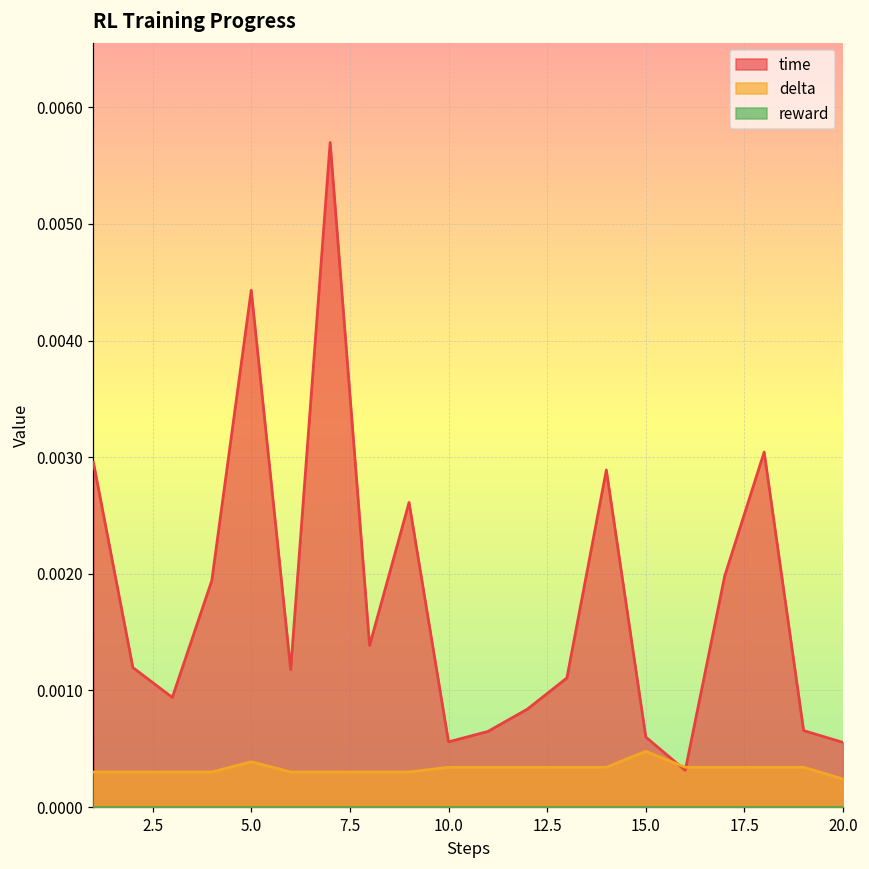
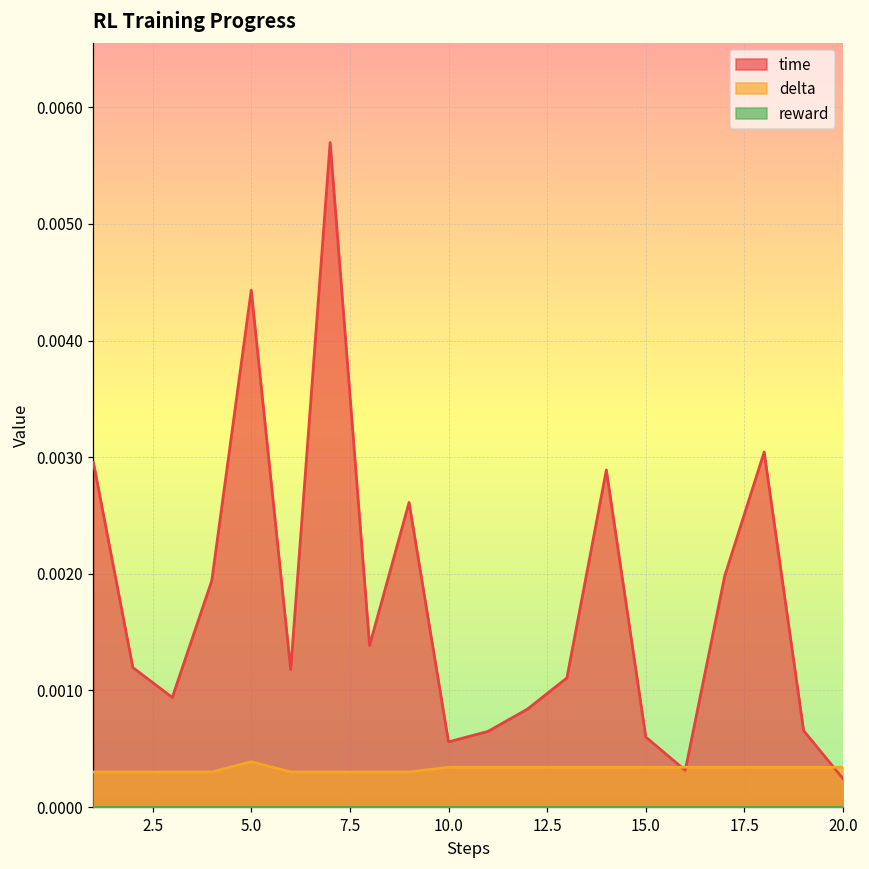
delta, 15.0: 0.00048 -> 0.00034
time, 20.0: 0.00055 -> 0.00024
delta, 20.0: 0.00024 -> 0.00034
